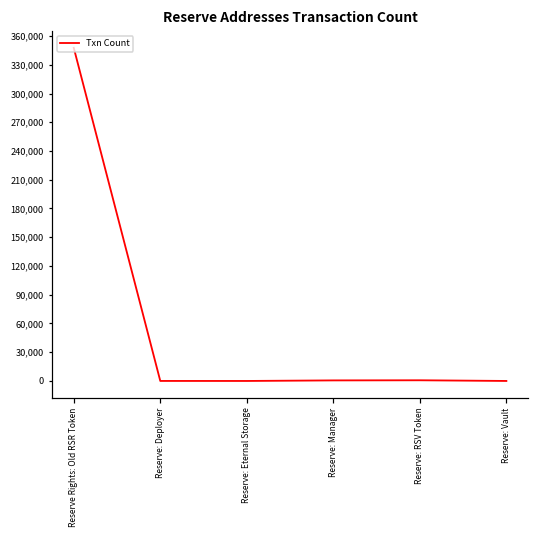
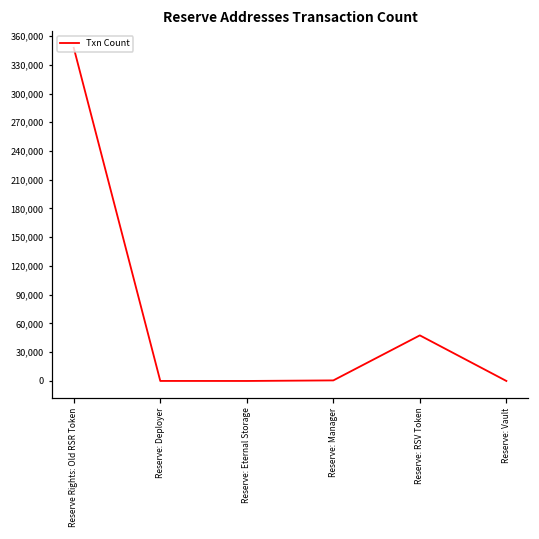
Reserve: RSV Token: 0 -> 50,000
